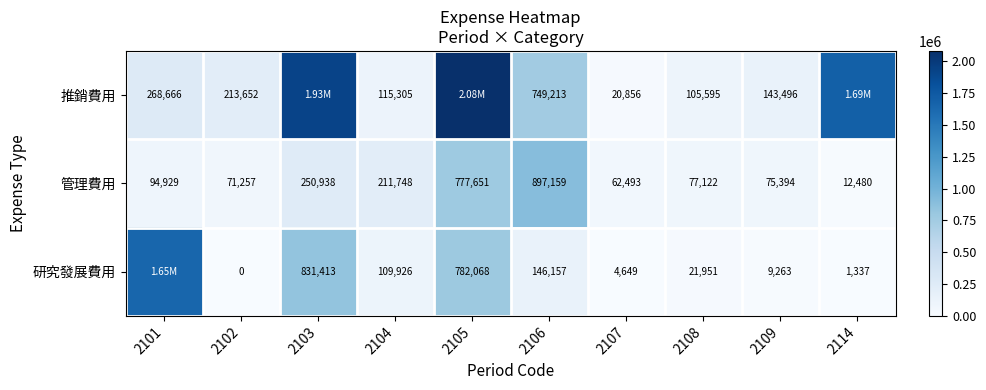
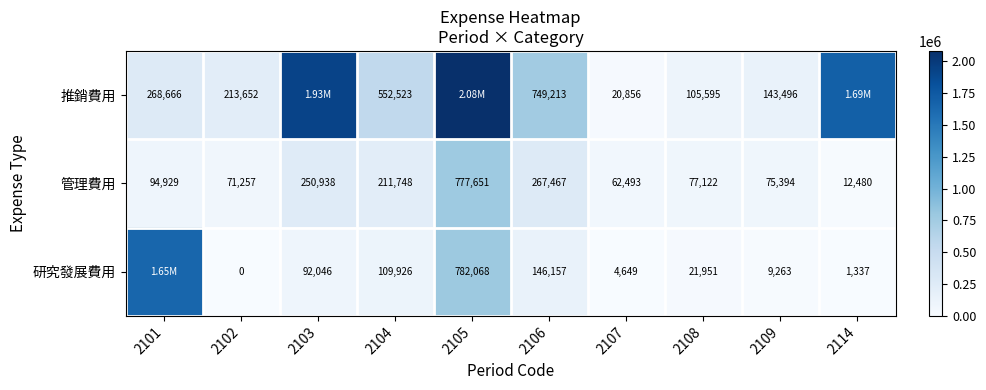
推銷費用, 2104: 115,305 -> 552,523
管理費用, 2106: 897,159 -> 267,467
研究發展費用, 2103: 831,413 -> 92,046
